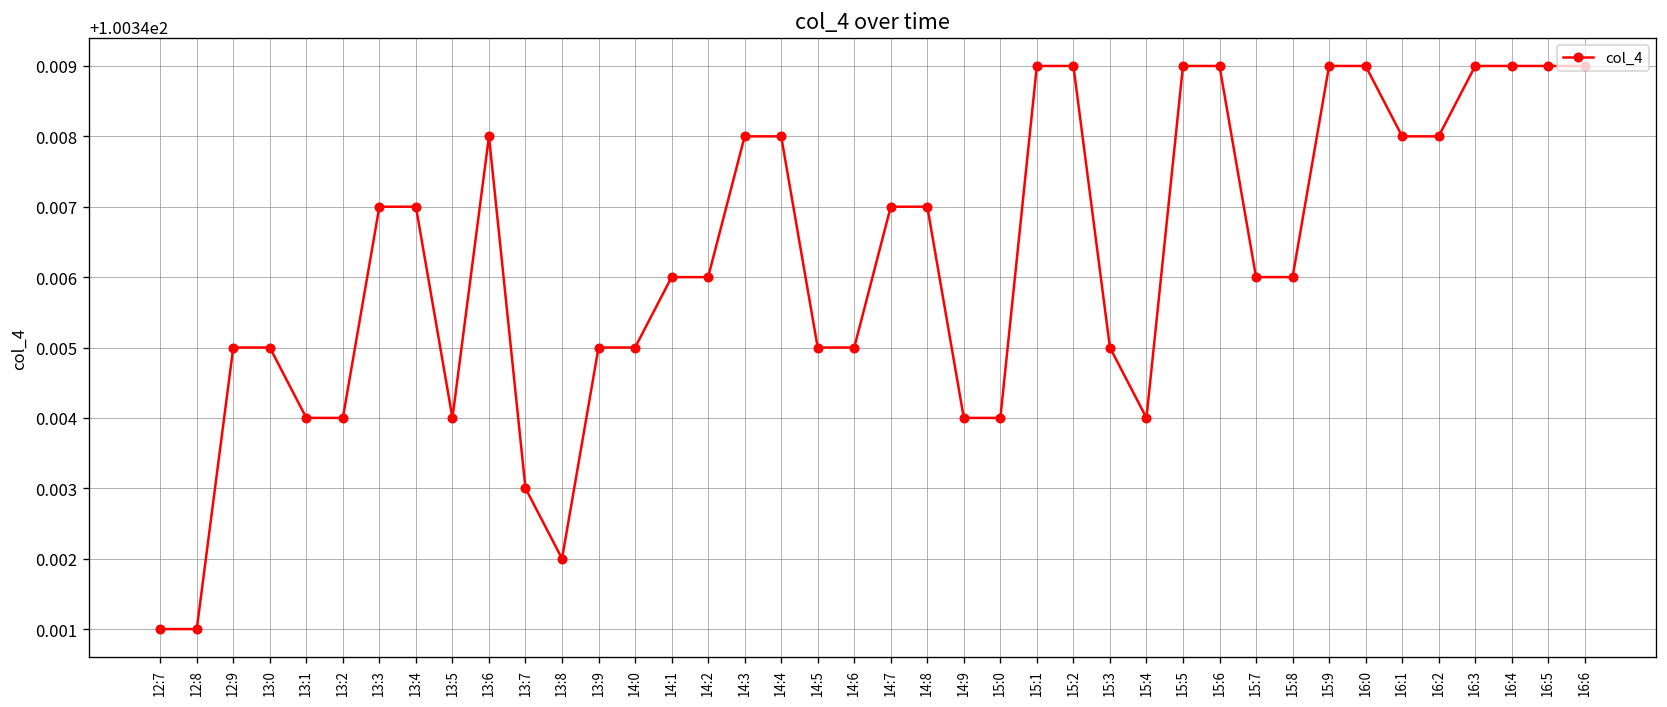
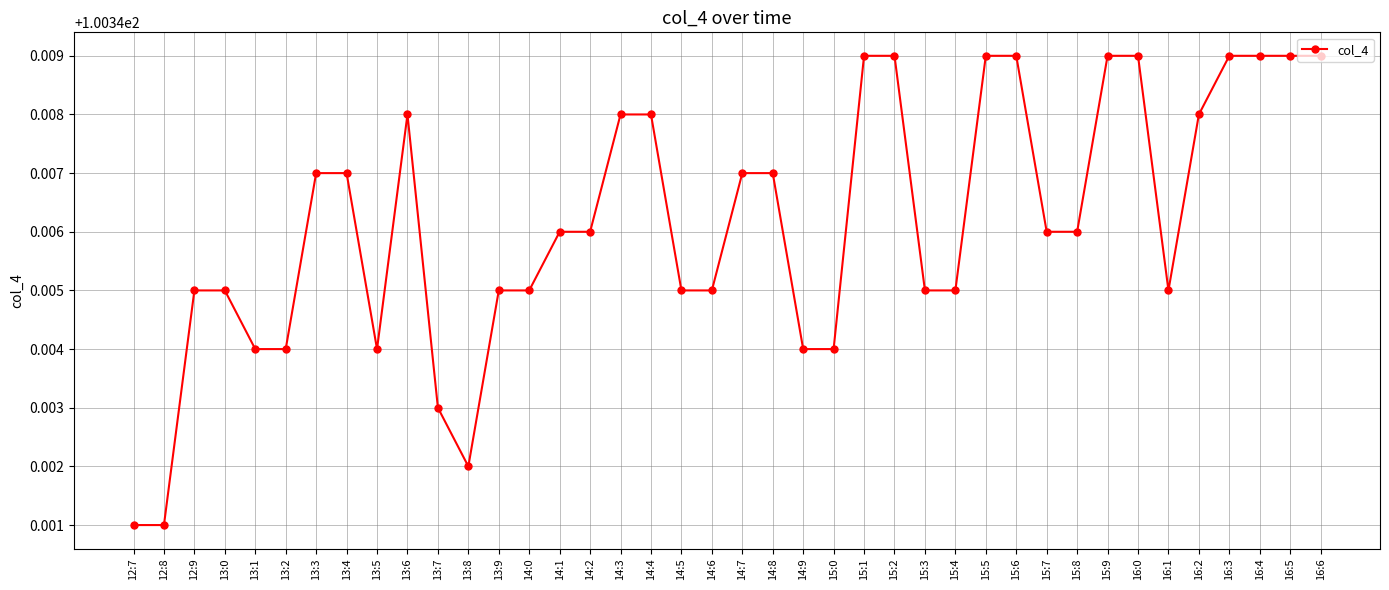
15:4: 100.344 -> 100.345
16:1: 100.348 -> 100.345
